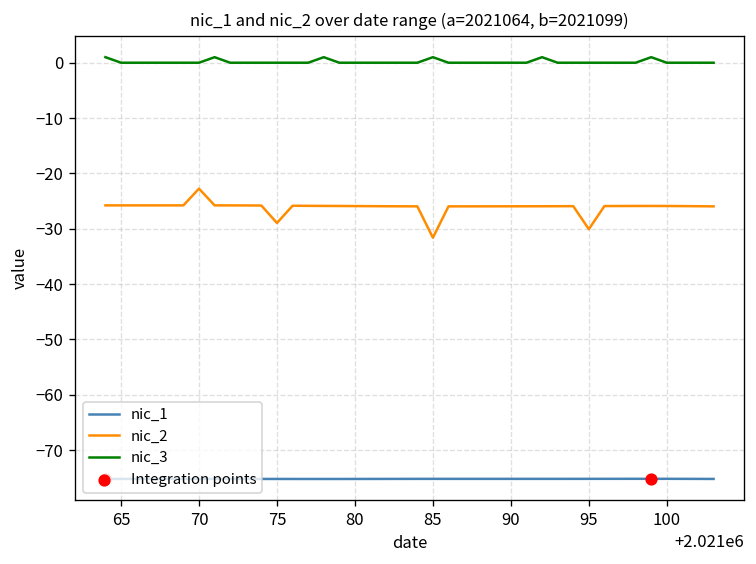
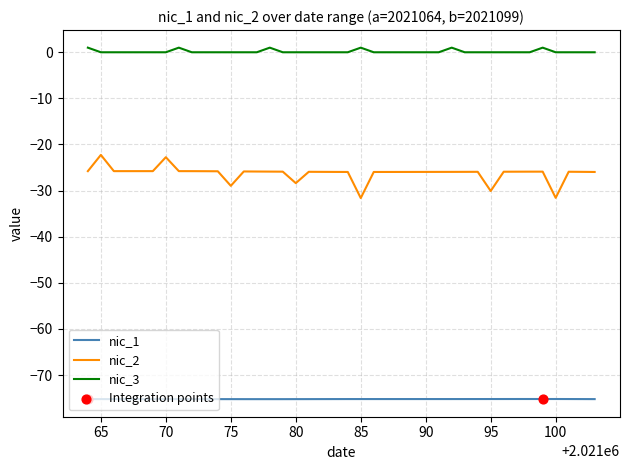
nic_2, 65: -26 -> -22
nic_2, 80: -26 -> -28
nic_2, 100: -26 -> -32
